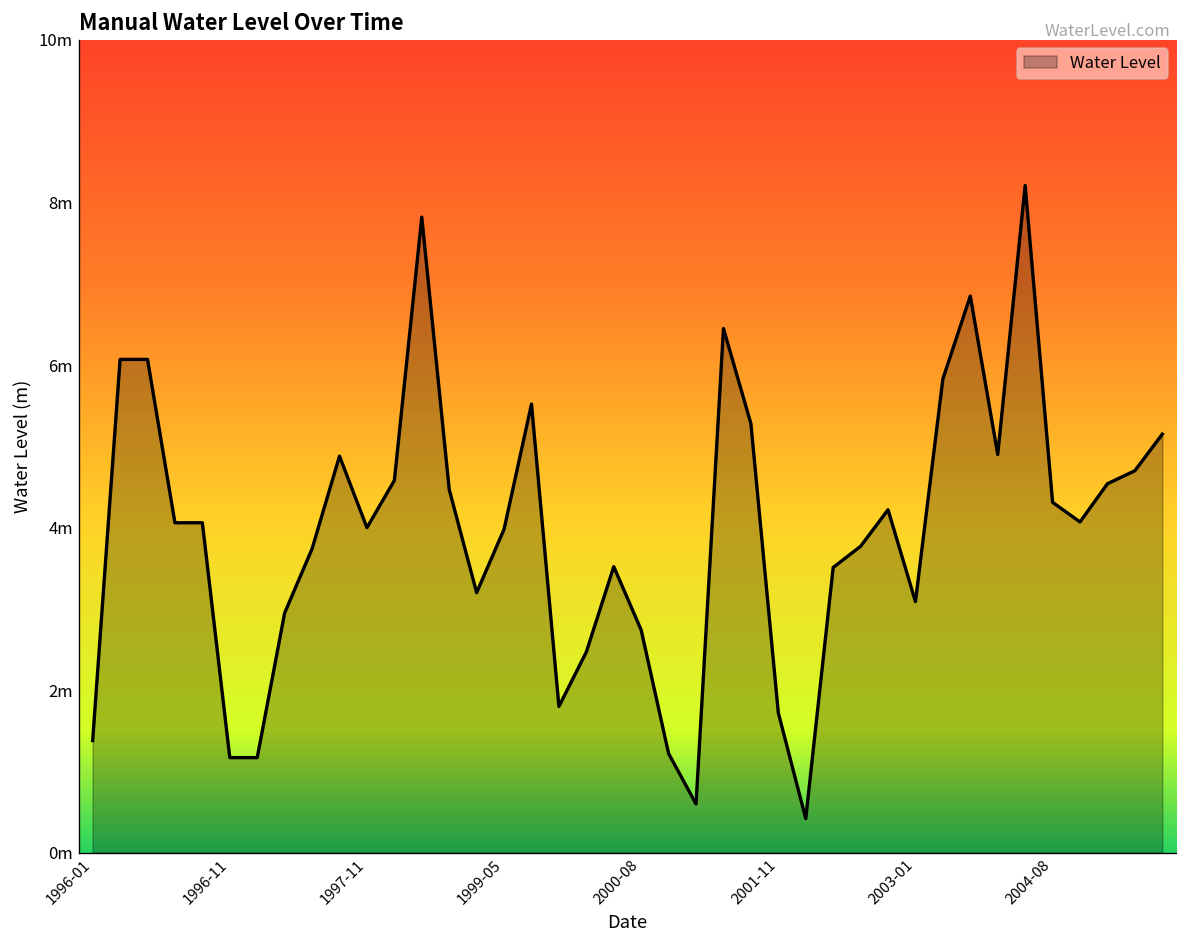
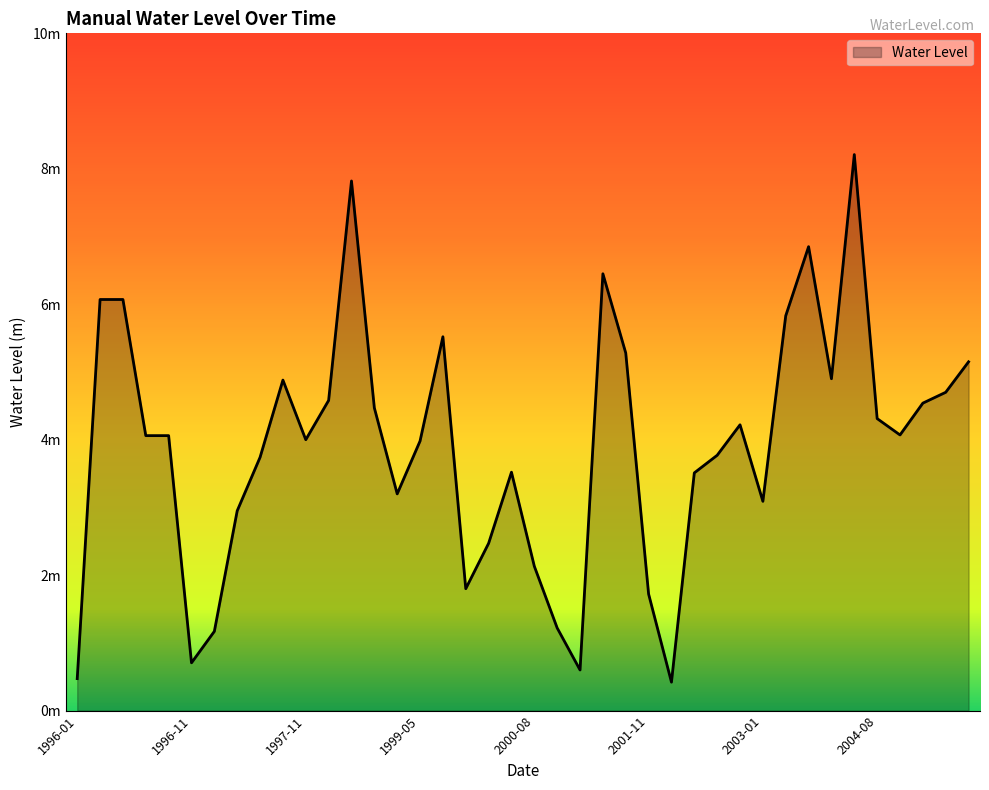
1996-01: 1.4m -> 0.5m
1996-11: 1.2m -> 0.7m
2000-08: 2.7m -> 2.1m
